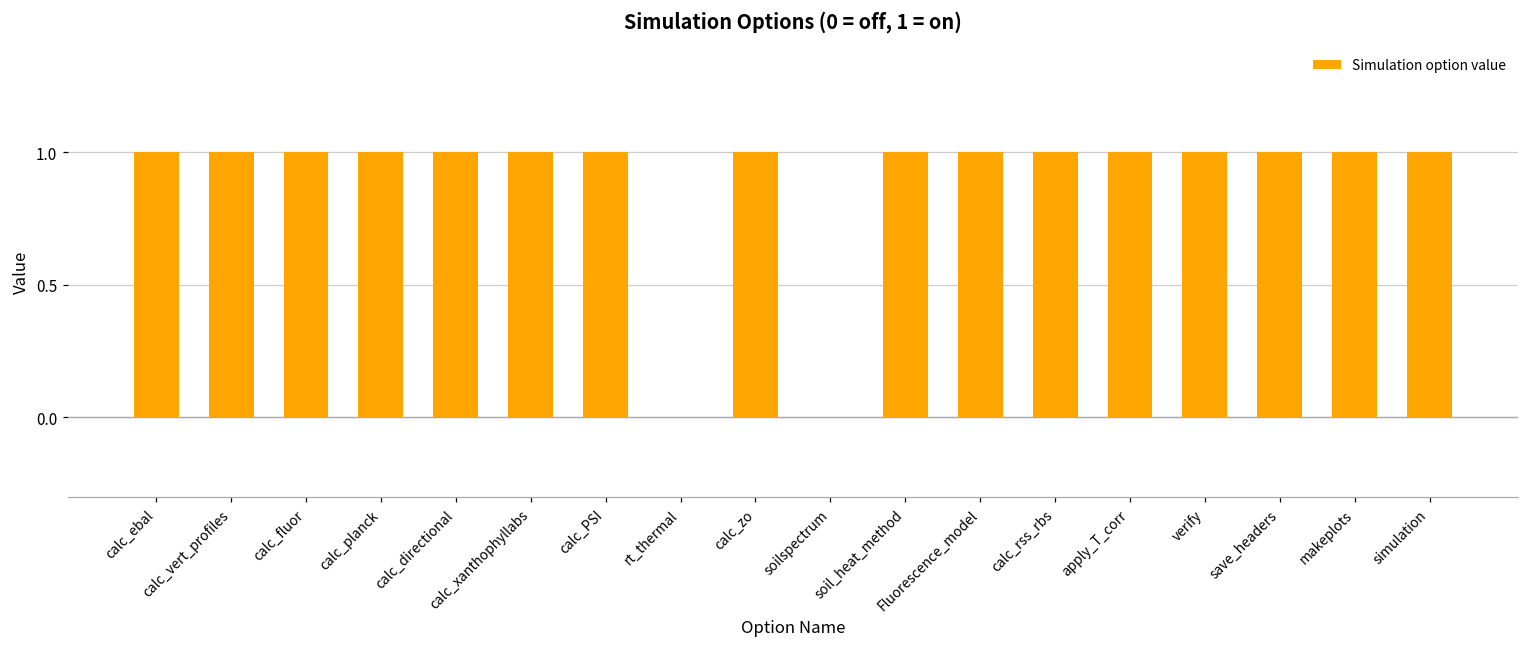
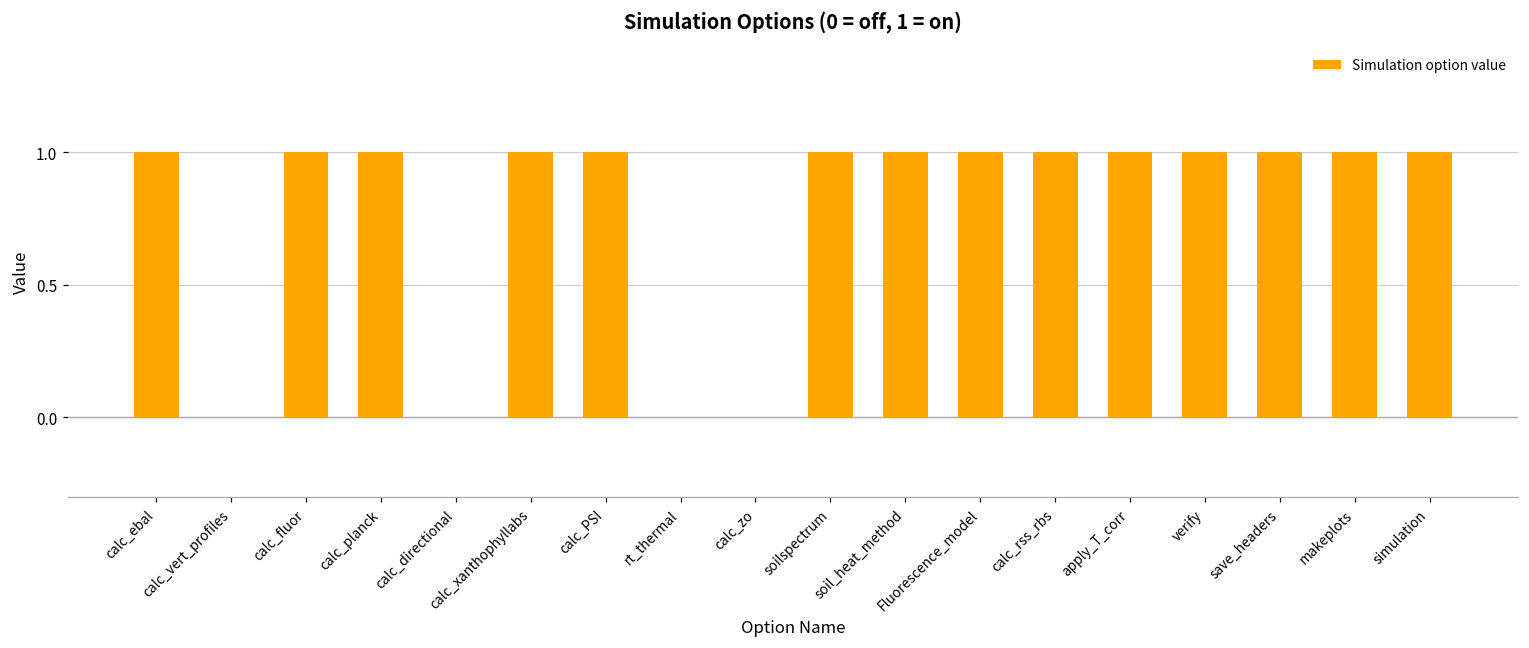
calc_vert_profiles: 1 -> 0
calc_directional: 1 -> 0
calc_zo: 1 -> 0
soilspectrum: 0 -> 1
